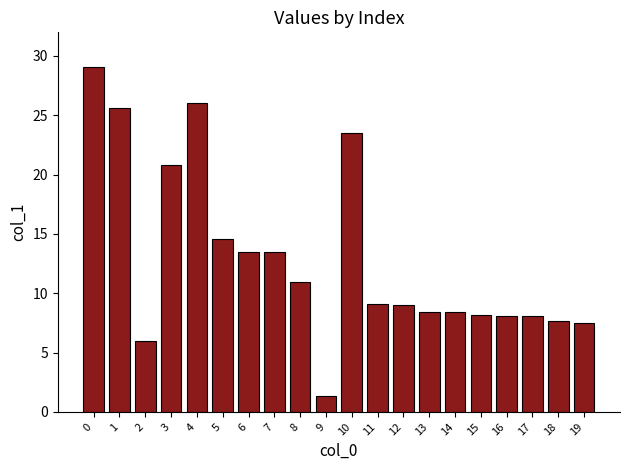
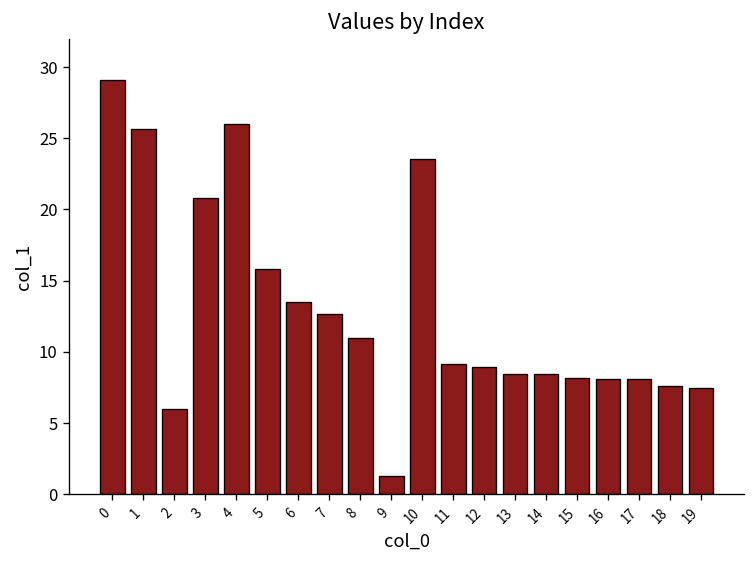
5: 14.6 -> 15.8
7: 13.4 -> 12.6
